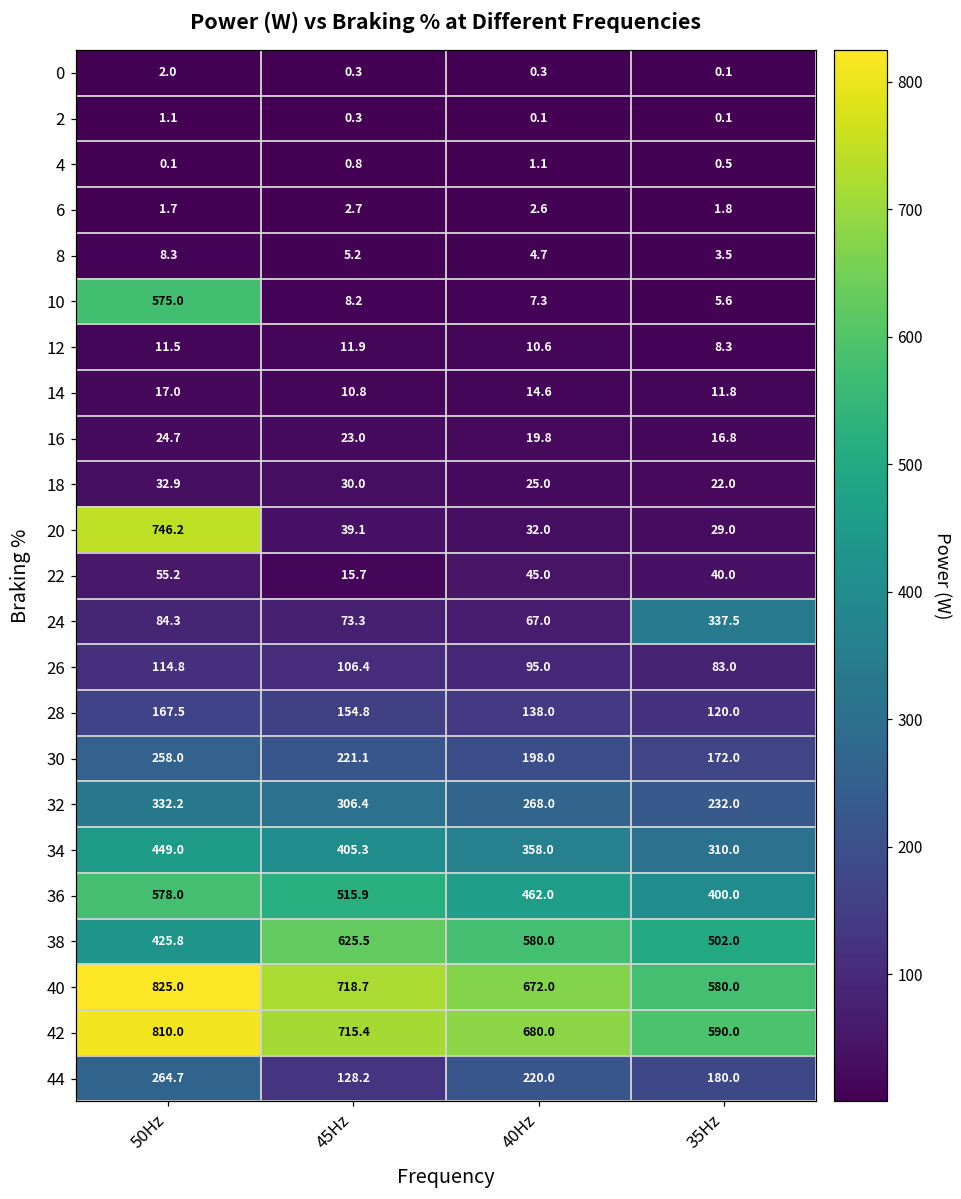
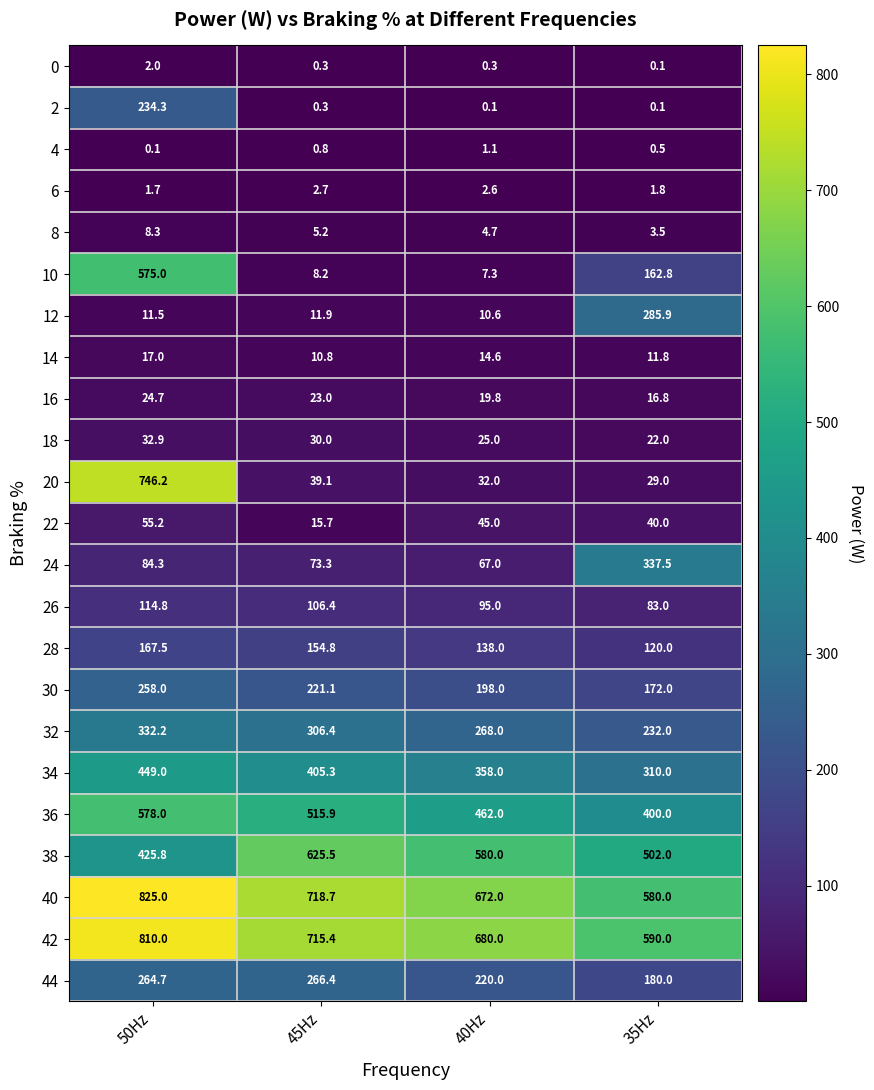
2, 50Hz: 1.1 -> 234.3
10, 35Hz: 5.6 -> 162.8
12, 35Hz: 8.3 -> 285.9
44, 45Hz: 128.2 -> 266.4
